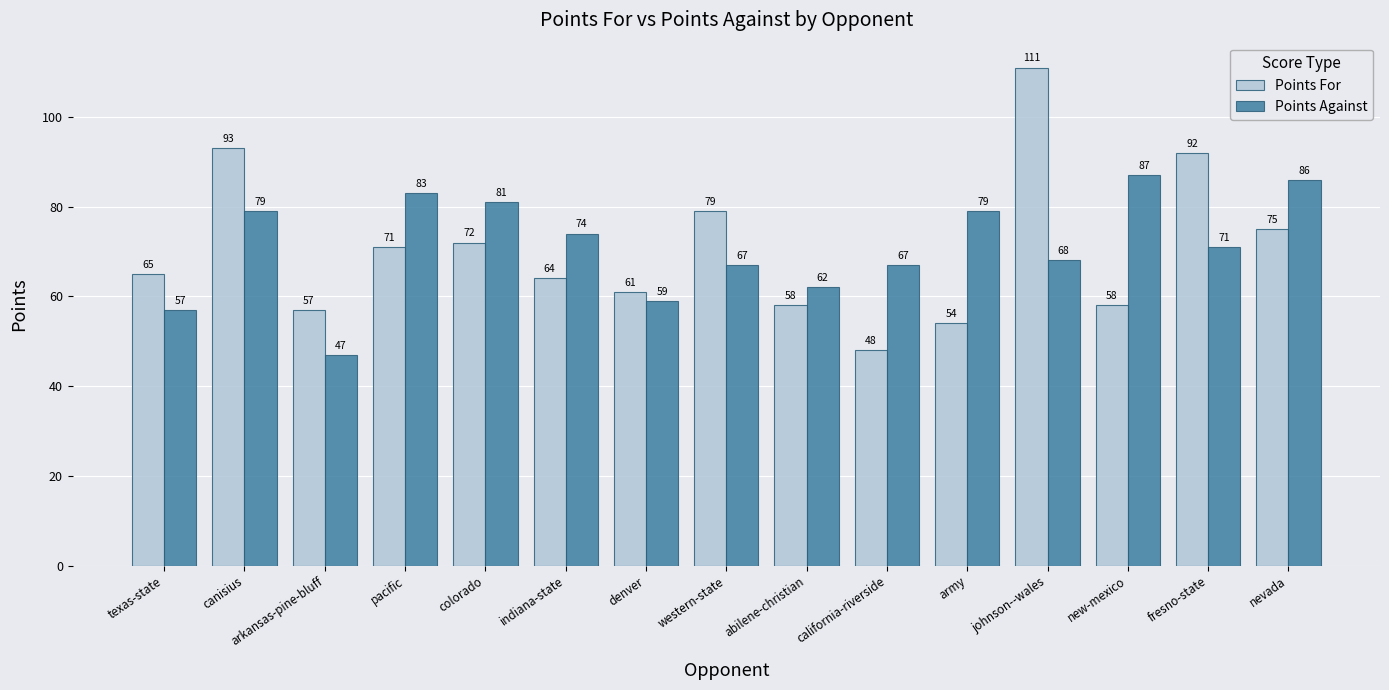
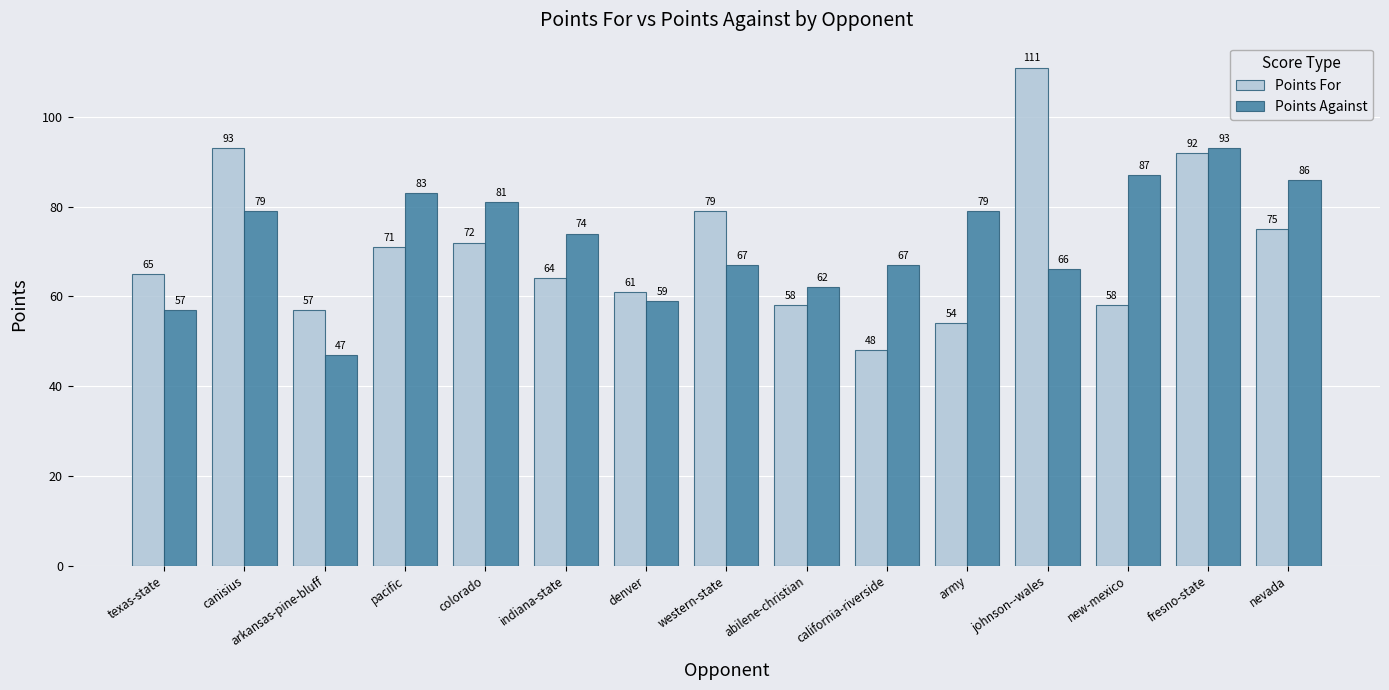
Points Against, johnson--wales: 68 -> 66
Points Against, fresno-state: 71 -> 93
